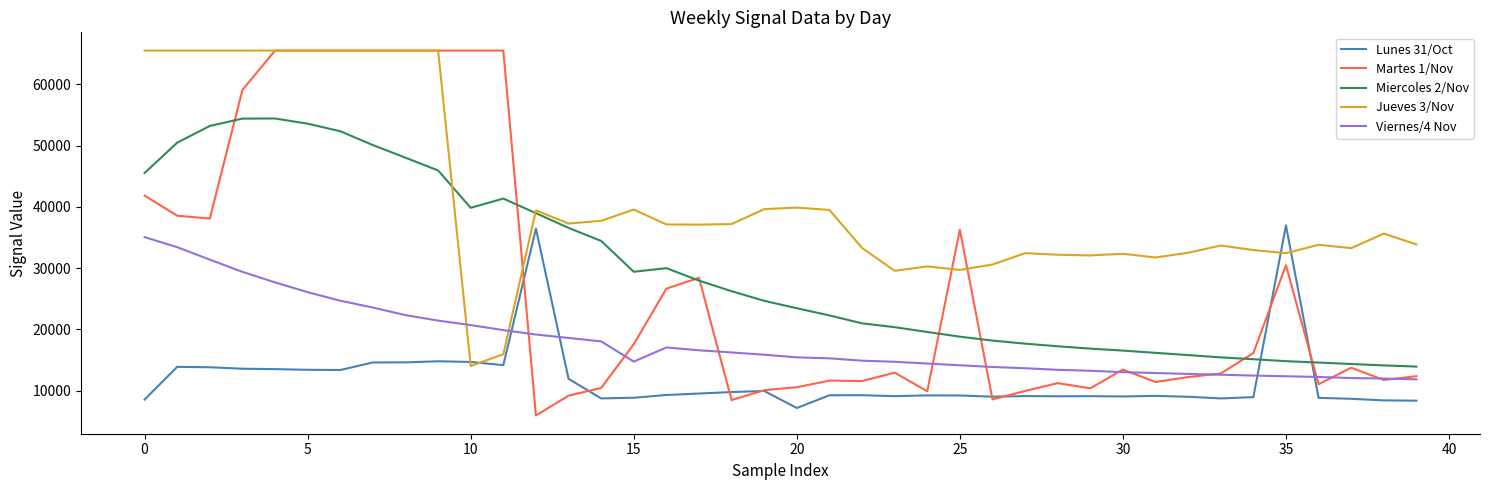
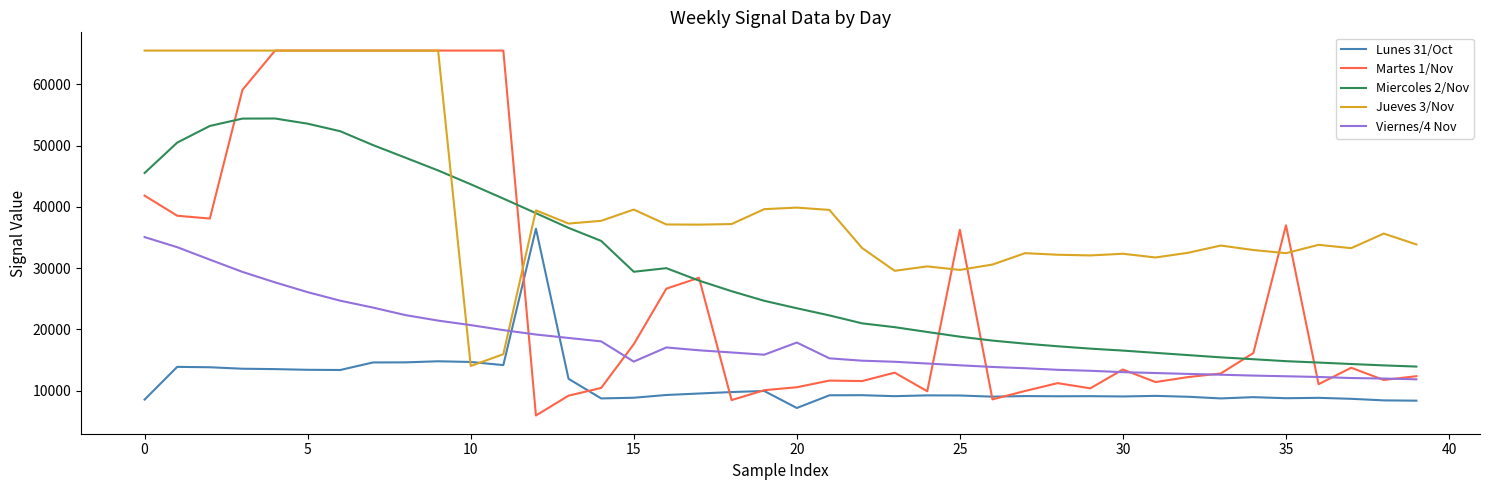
Miercoles 2/Nov, 10: 40000 -> 44000
Viernes/4 Nov, 20: 15000 -> 18000
Lunes 31/Oct, 35: 37000 -> 9000
Martes 1/Nov, 35: 30000 -> 37000
